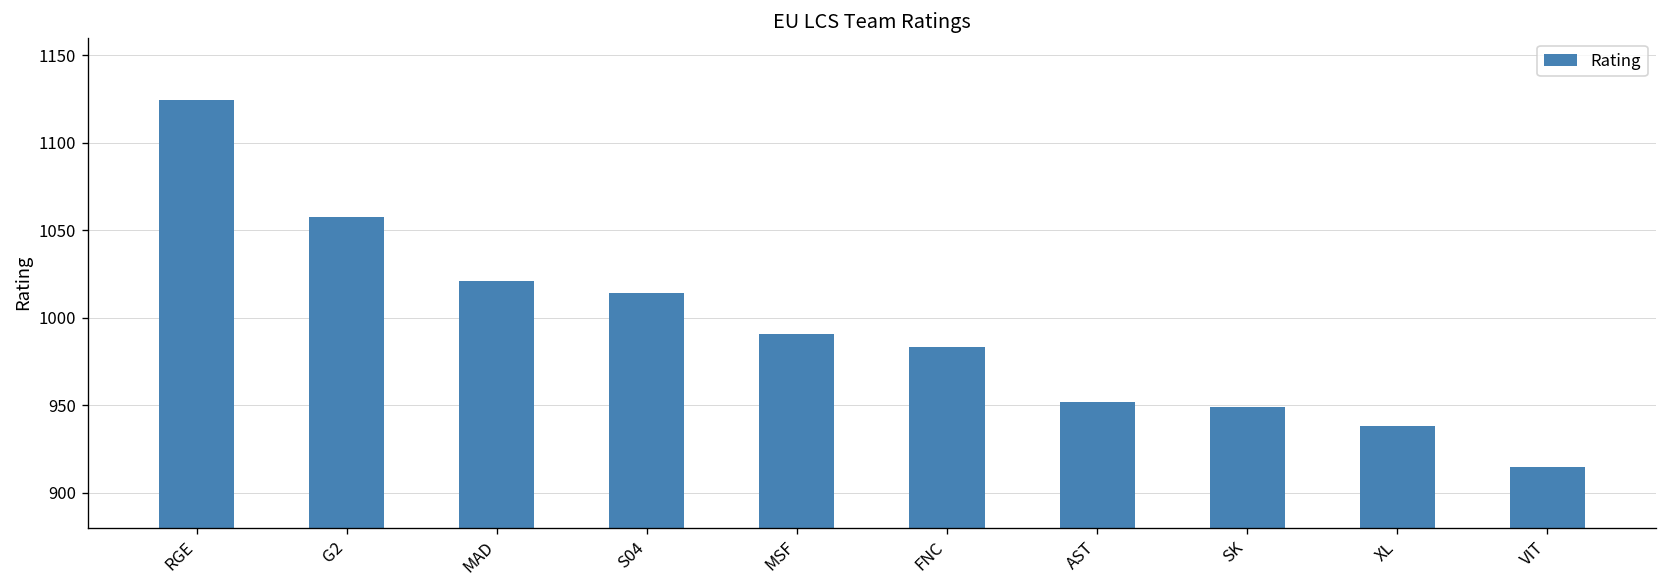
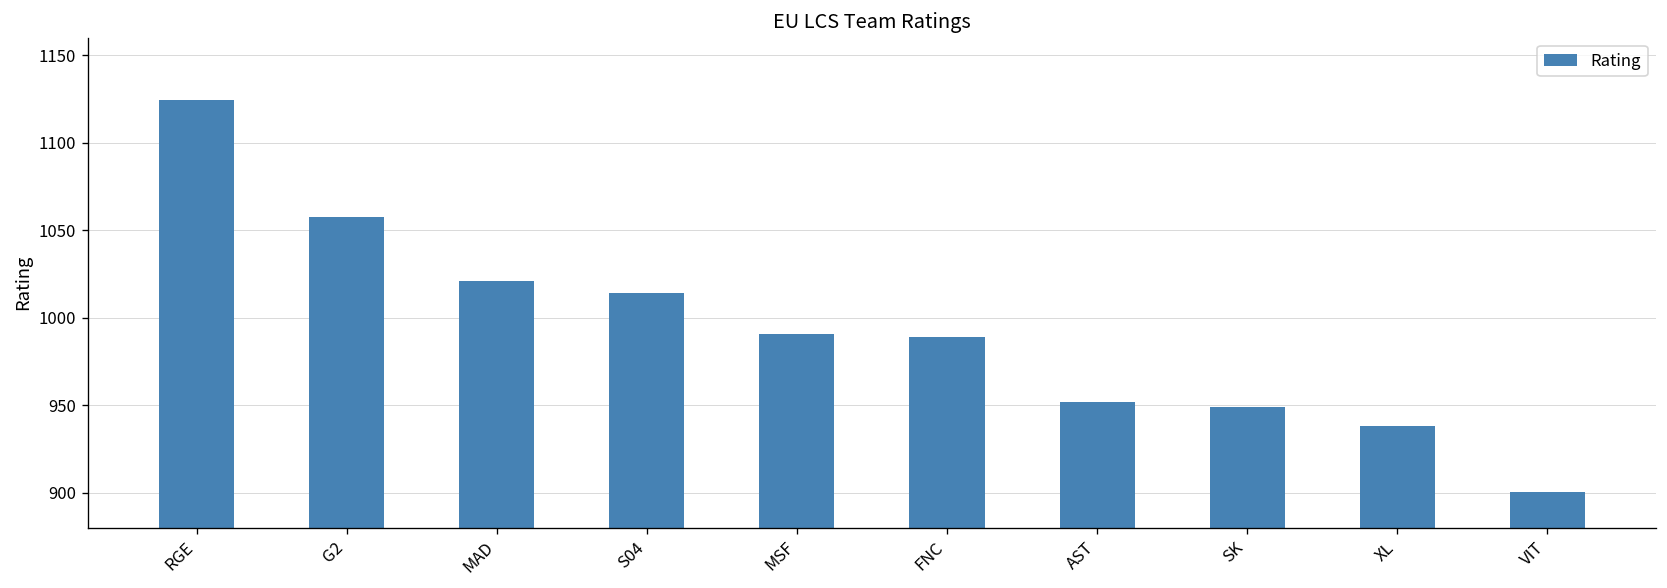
FNC: 983 -> 989
VIT: 915 -> 900
